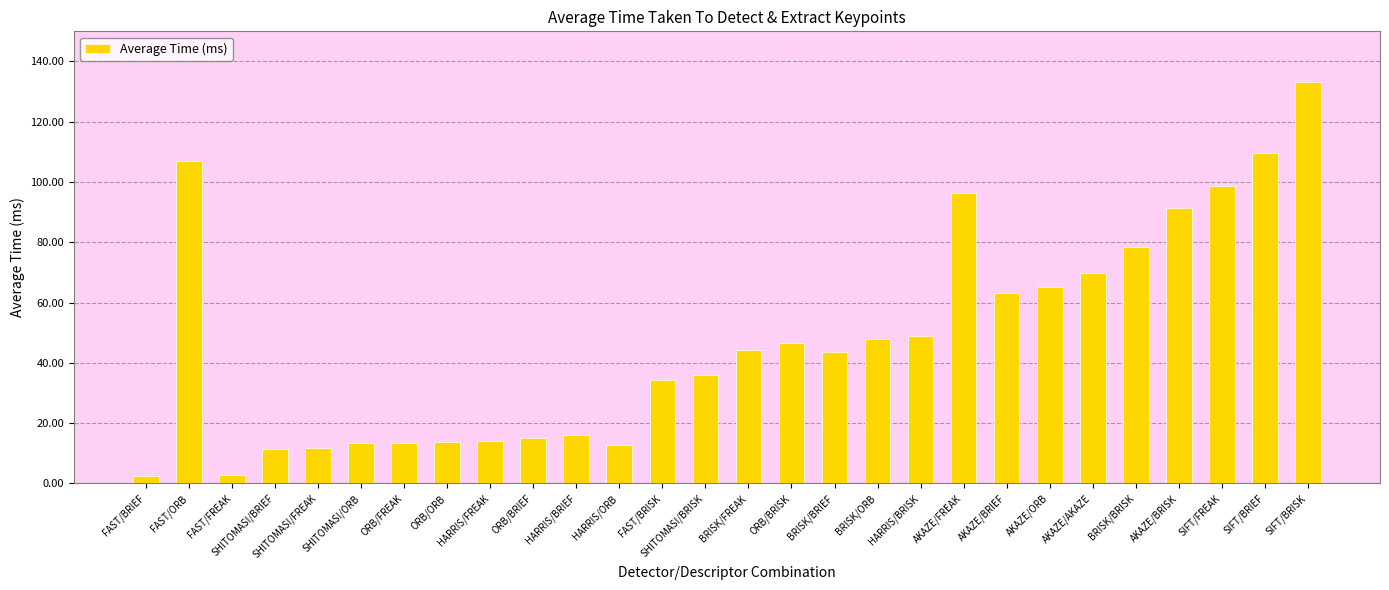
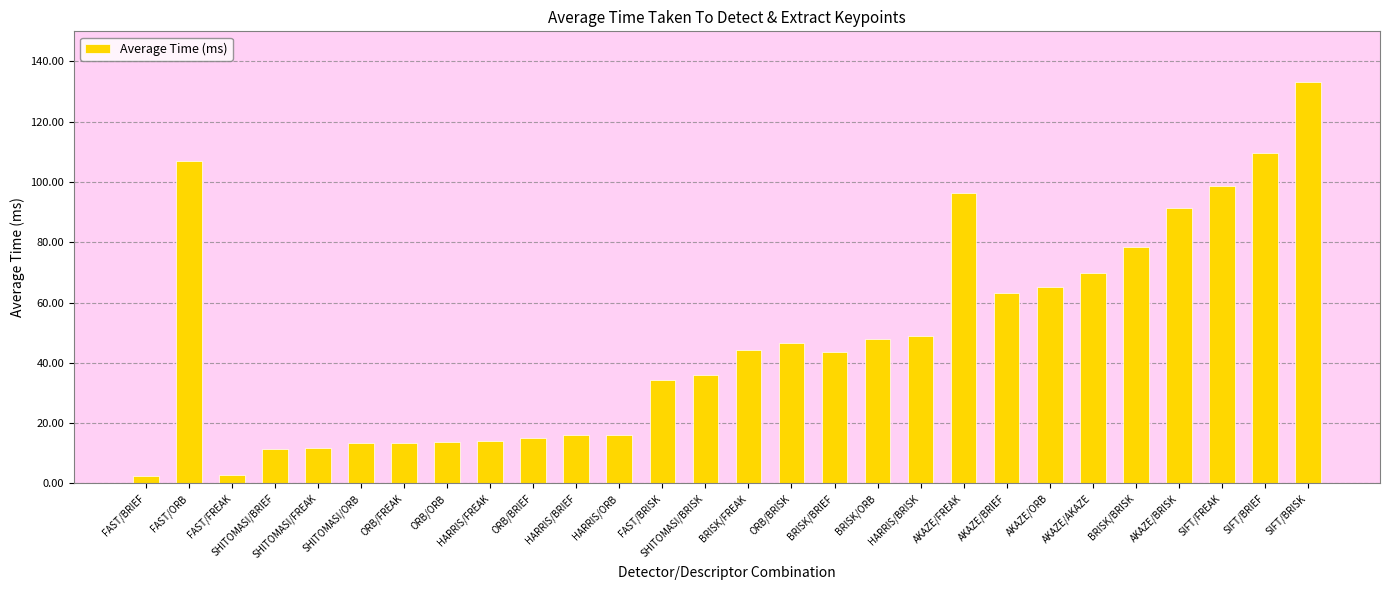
HARRIS/ORB: 13 -> 16
